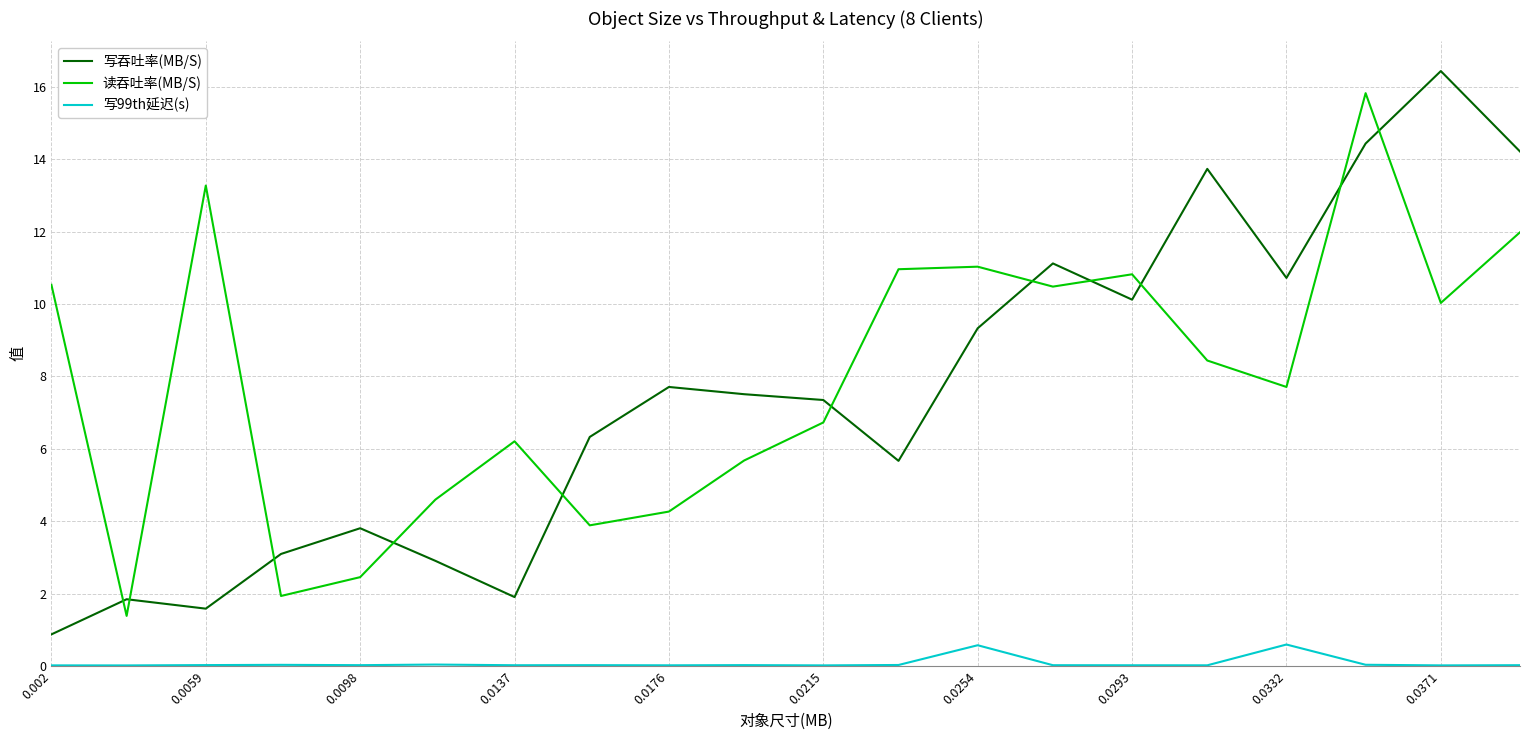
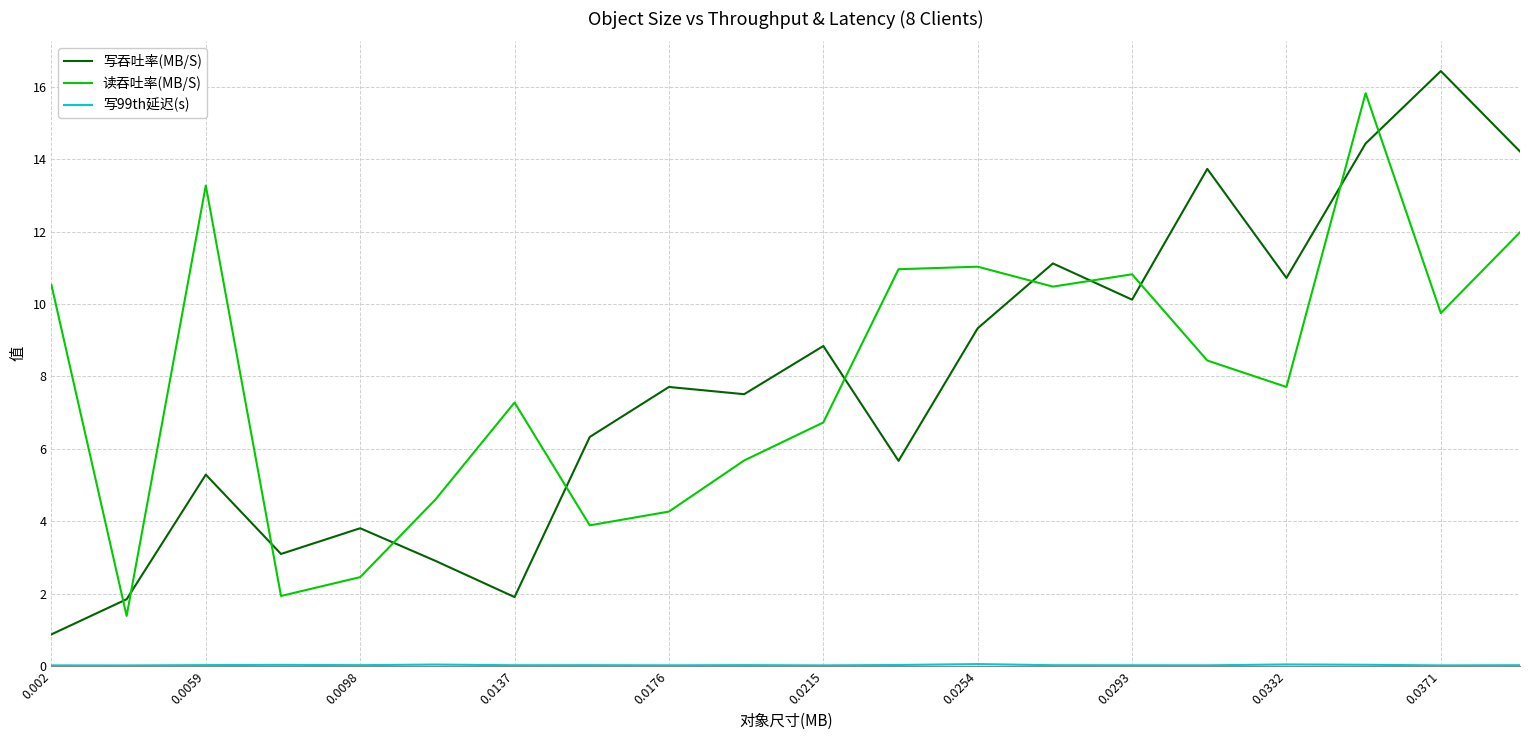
写吞吐率(MB/S), 0.0059: 1.6 -> 5.3
读吞吐率(MB/S), 0.0137: 6.2 -> 7.3
写吞吐率(MB/S), 0.0215: 7.4 -> 8.8
写99th延迟(s), 0.0254: 0.6 -> 0.1
写99th延迟(s), 0.0332: 0.6 -> 0.1
读吞吐率(MB/S), 0.0371: 10.0 -> 9.8
